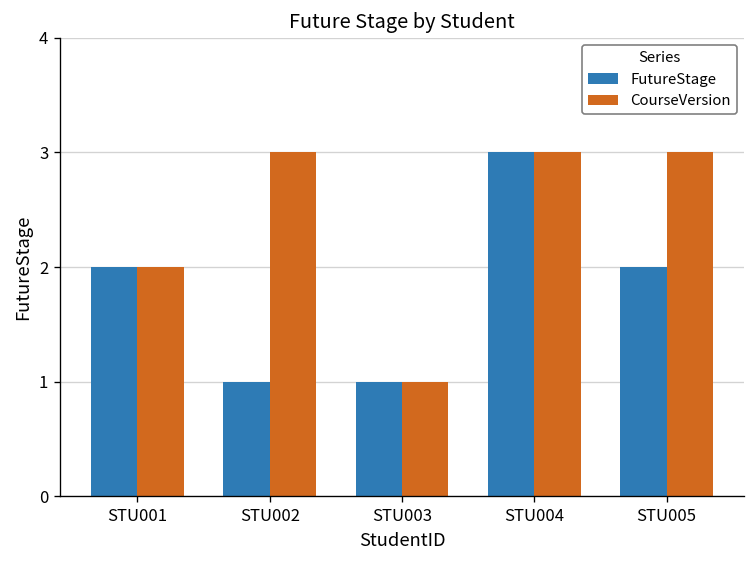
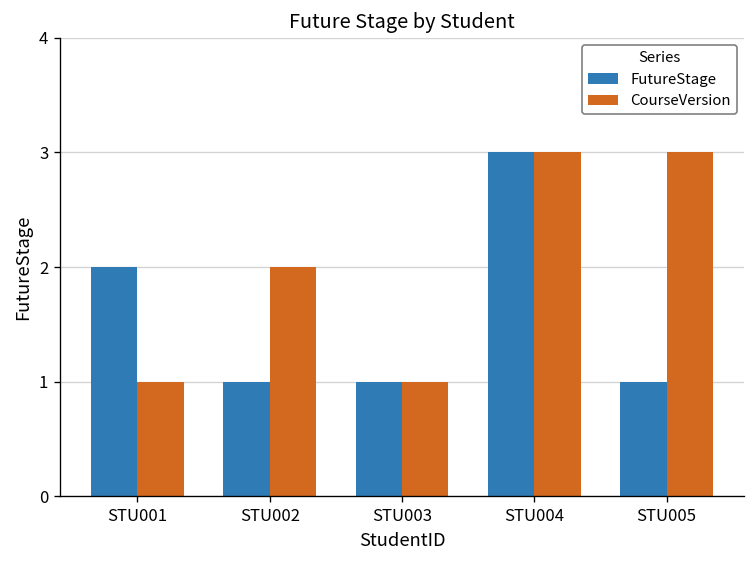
CourseVersion, STU001: 2 -> 1
CourseVersion, STU002: 3 -> 2
FutureStage, STU005: 2 -> 1
